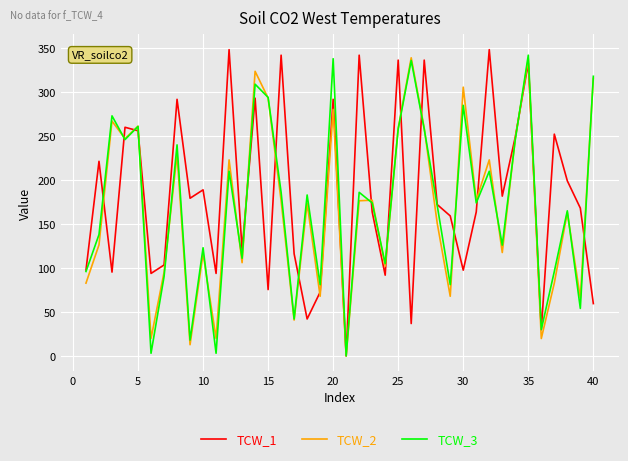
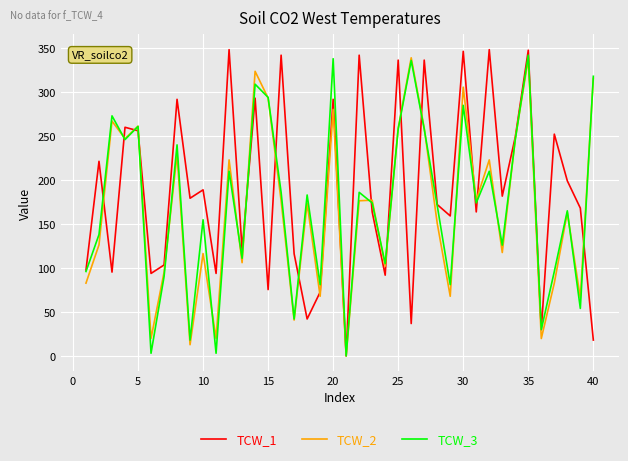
TCW_3, 10: 120 -> 150
TCW_1, 30: 100 -> 350
TCW_1, 35: 330 -> 350
TCW_1, 40: 60 -> 20
